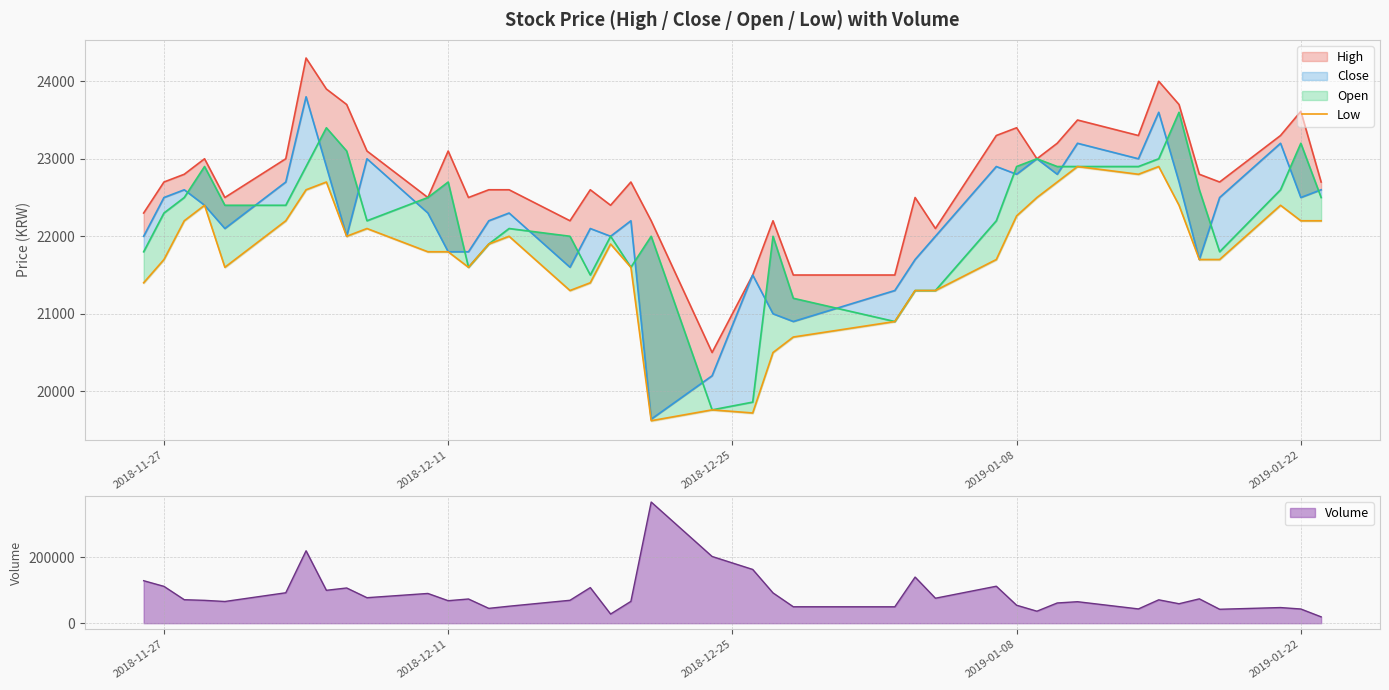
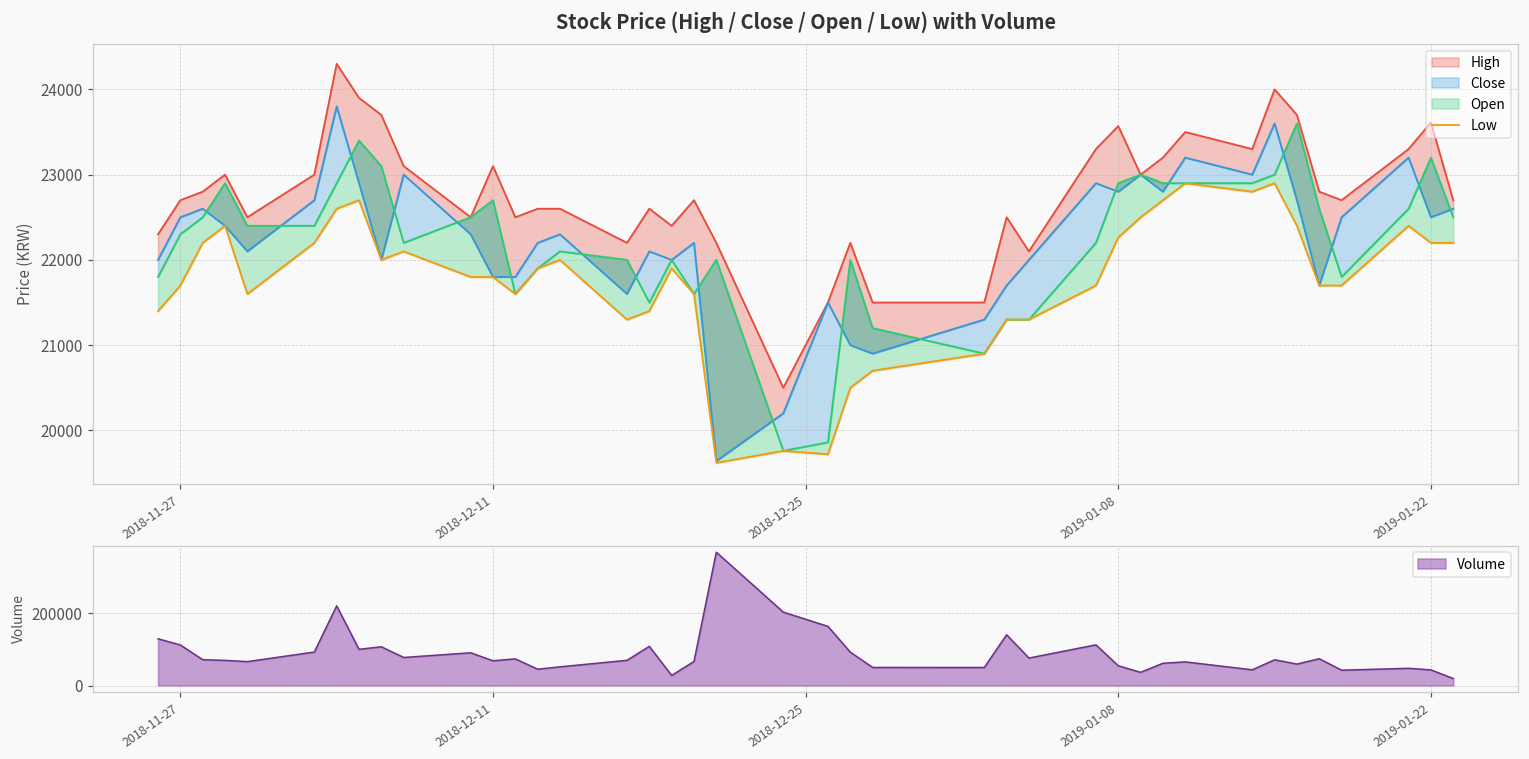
Stock Price (High / Close / Open / Low) with Volume, High, 2019-01-08: 23400 -> 23600
